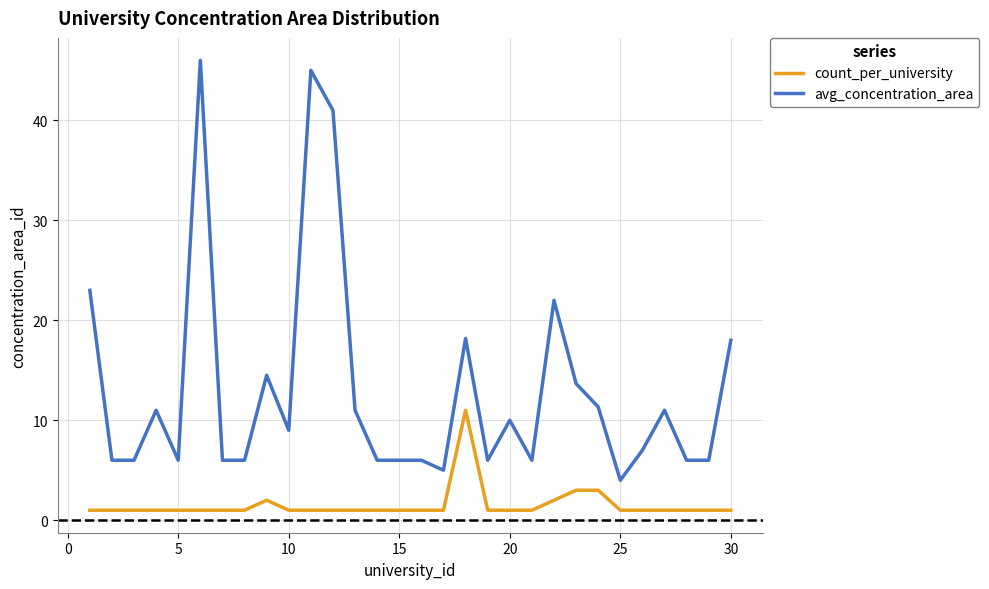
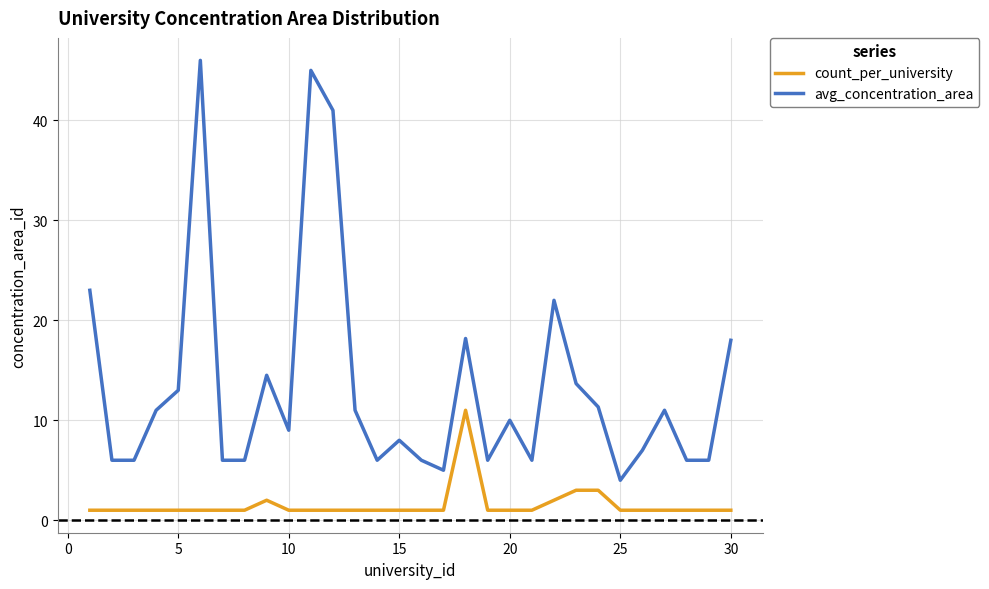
avg_concentration_area, 5: 6 -> 13
avg_concentration_area, 15: 6 -> 8
